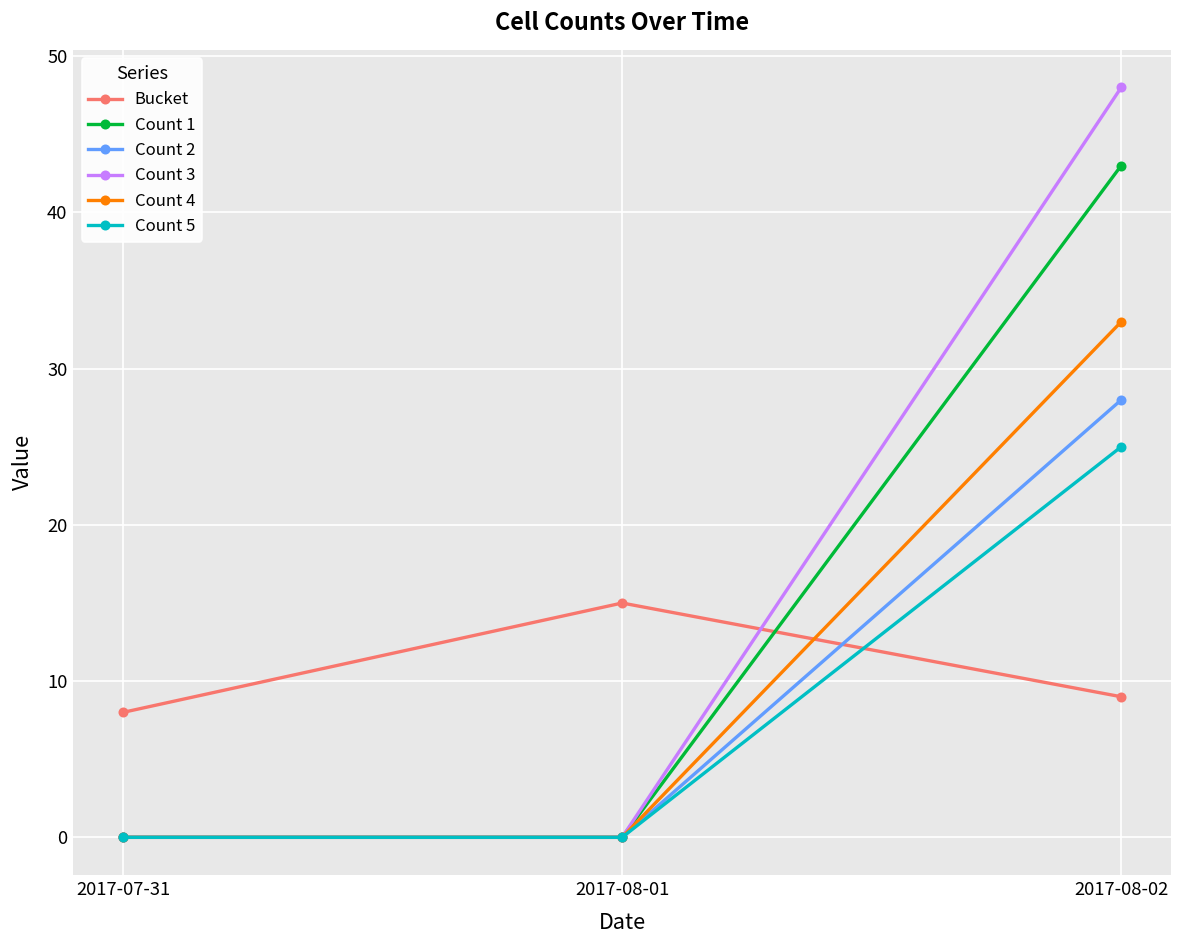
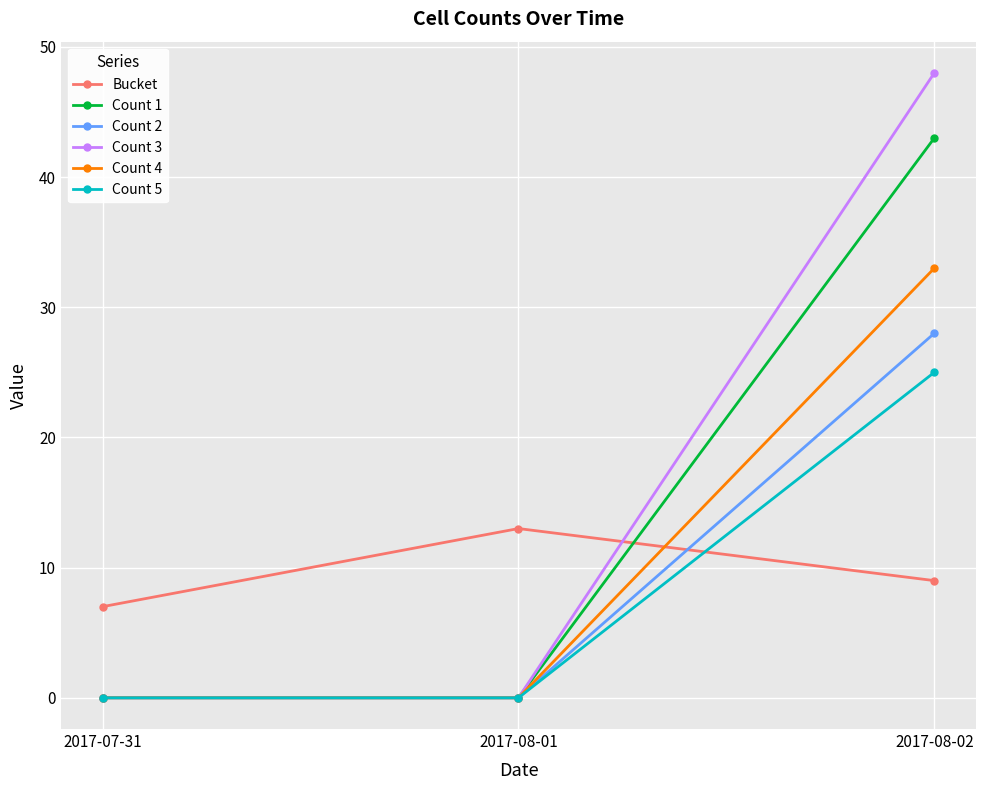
Bucket, 2017-07-31: 8 -> 7
Bucket, 2017-08-01: 15 -> 13
